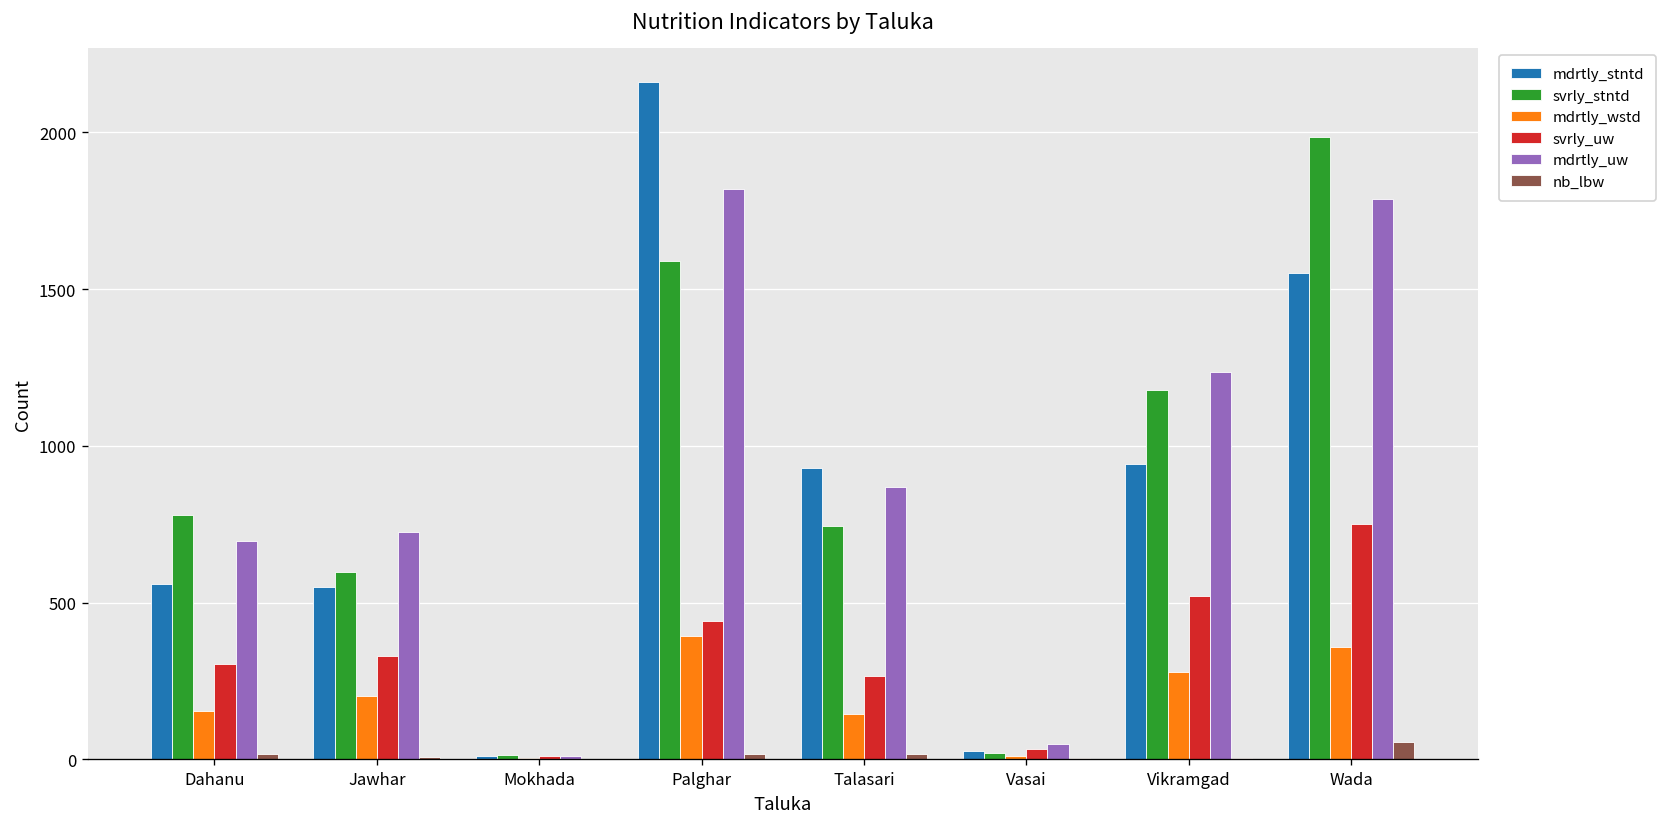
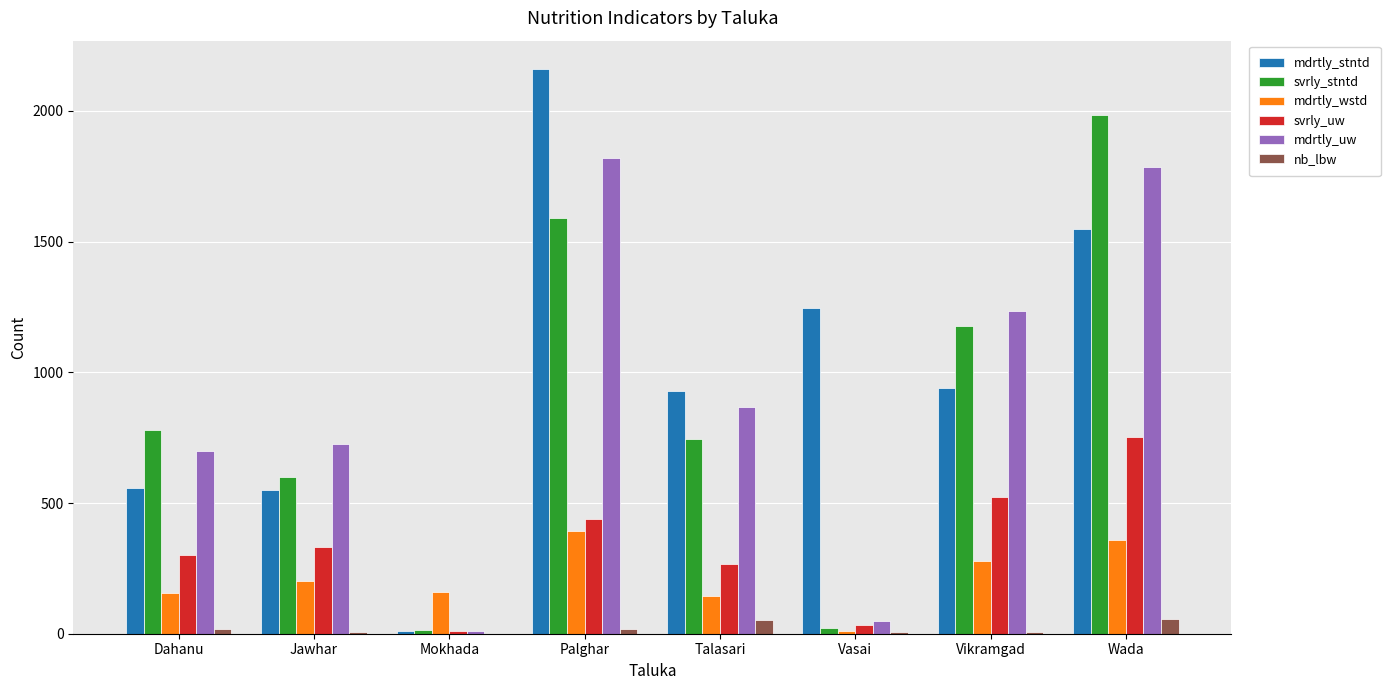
mdrtly_wstd, Mokhada: 10 -> 160
nb_lbw, Talasari: 20 -> 50
mdrtly_stntd, Vasai: 30 -> 1250
